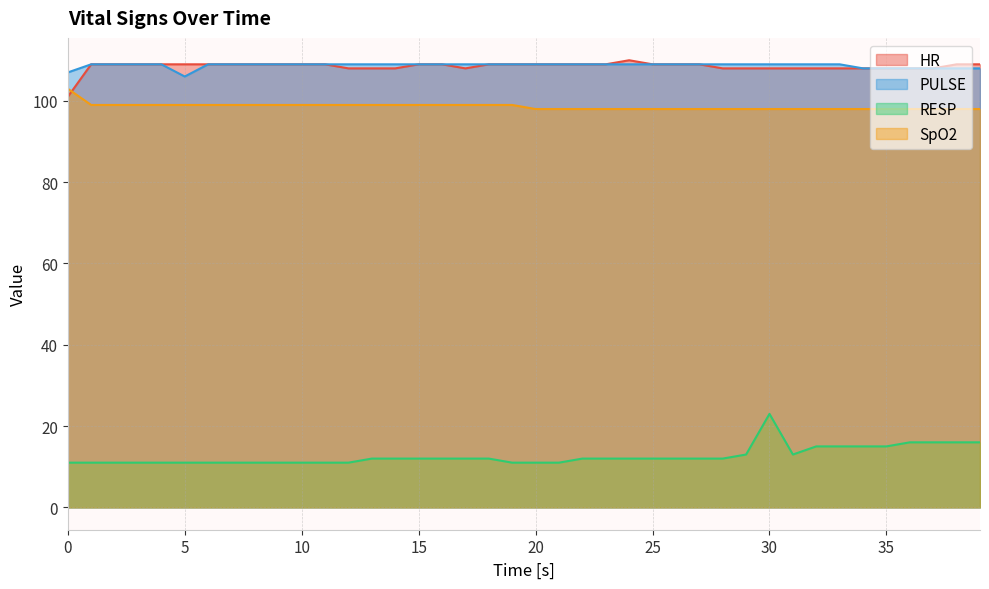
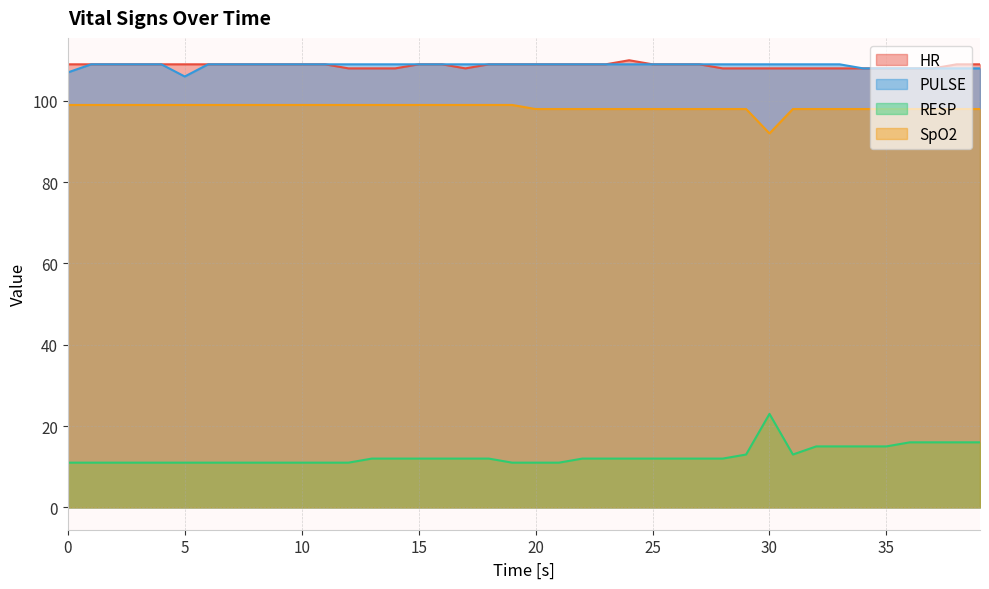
HR, 0: 101 -> 109
SpO2, 0: 103 -> 99
SpO2, 30: 98 -> 92
